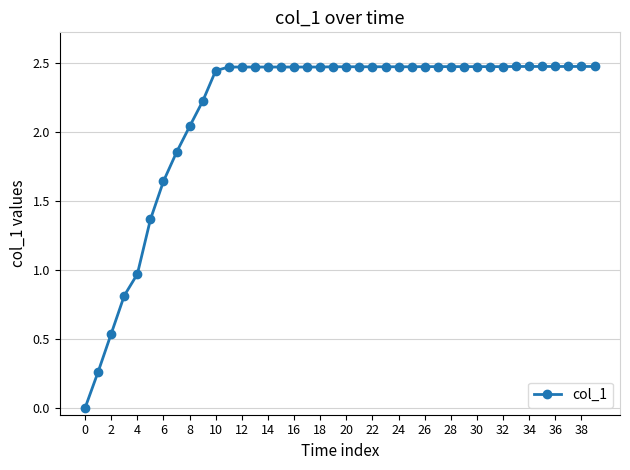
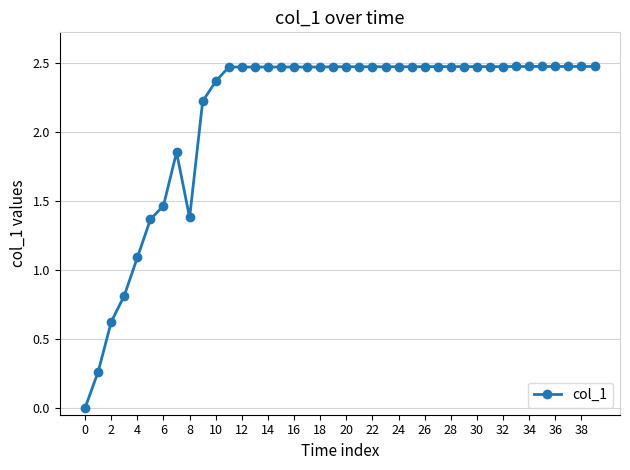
2: 0.54 -> 0.62
4: 0.97 -> 1.09
6: 1.64 -> 1.47
8: 2.04 -> 1.38
10: 2.45 -> 2.37
